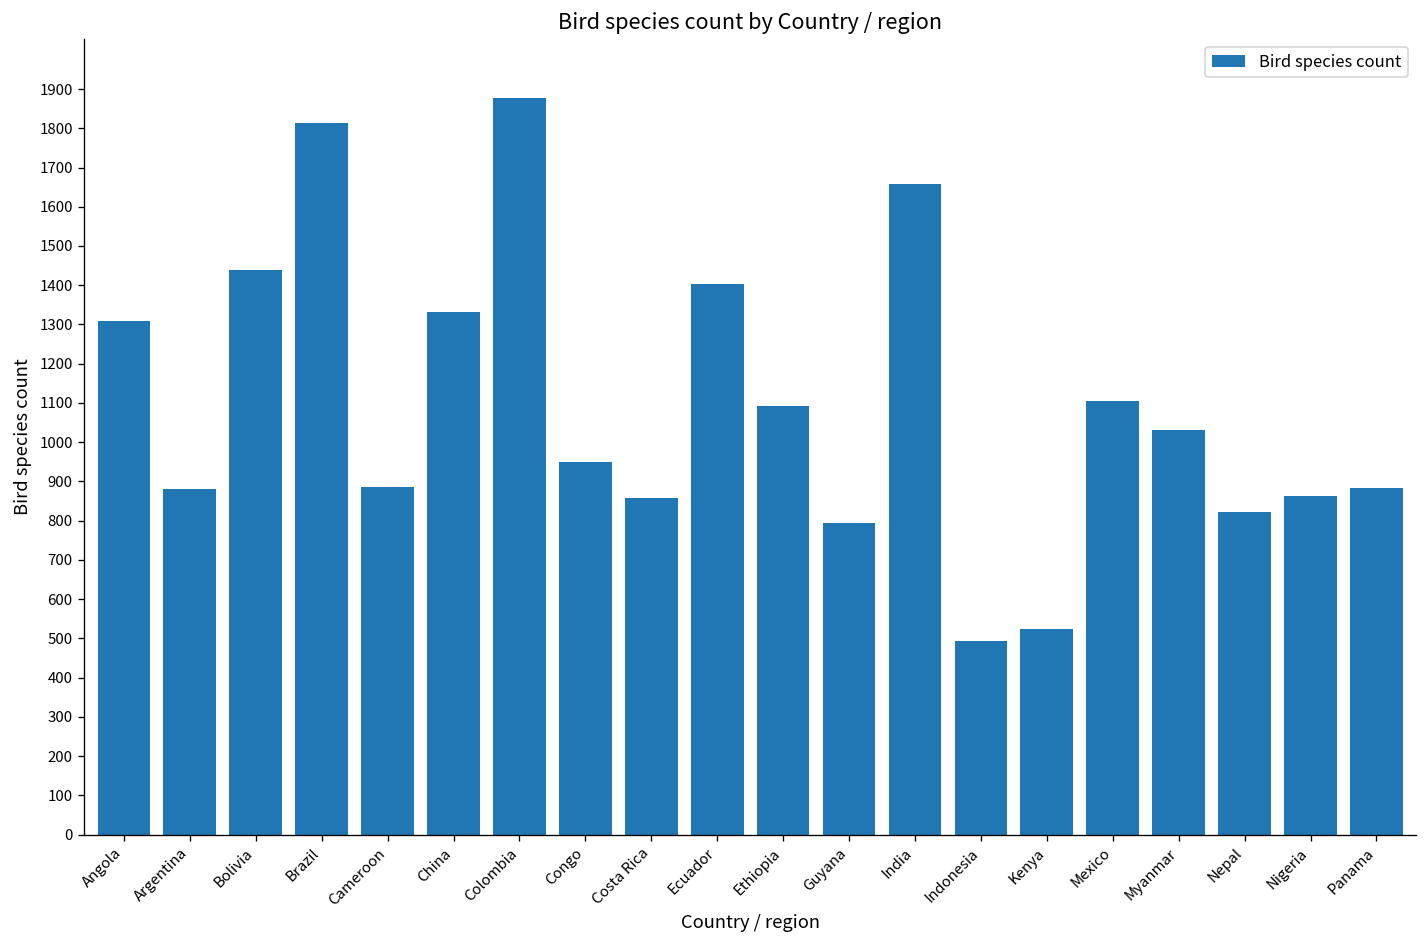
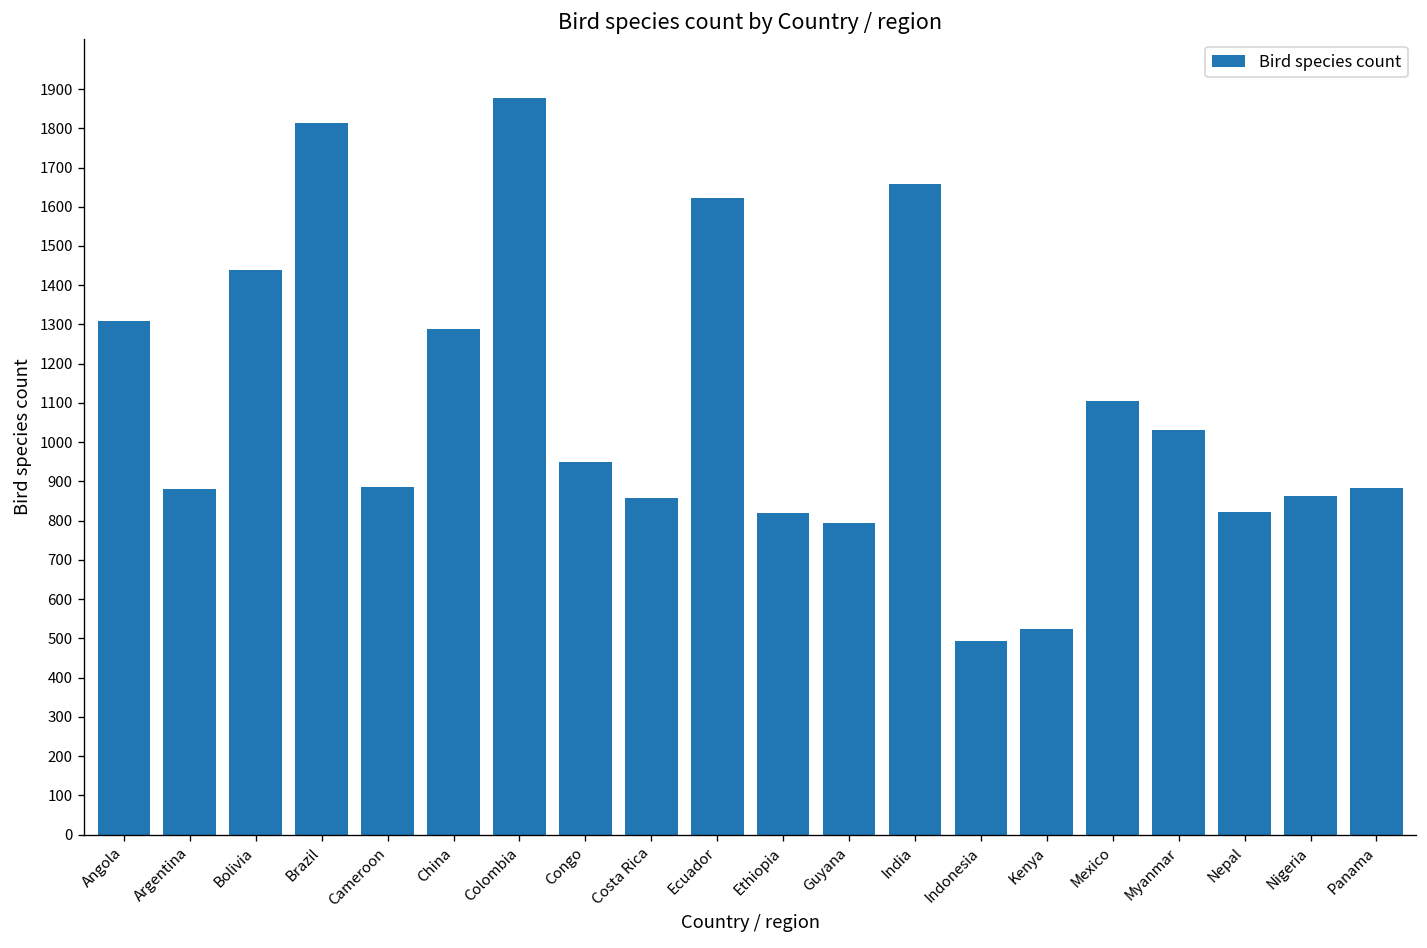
China: 1330 -> 1290
Ecuador: 1400 -> 1620
Ethiopia: 1090 -> 820
